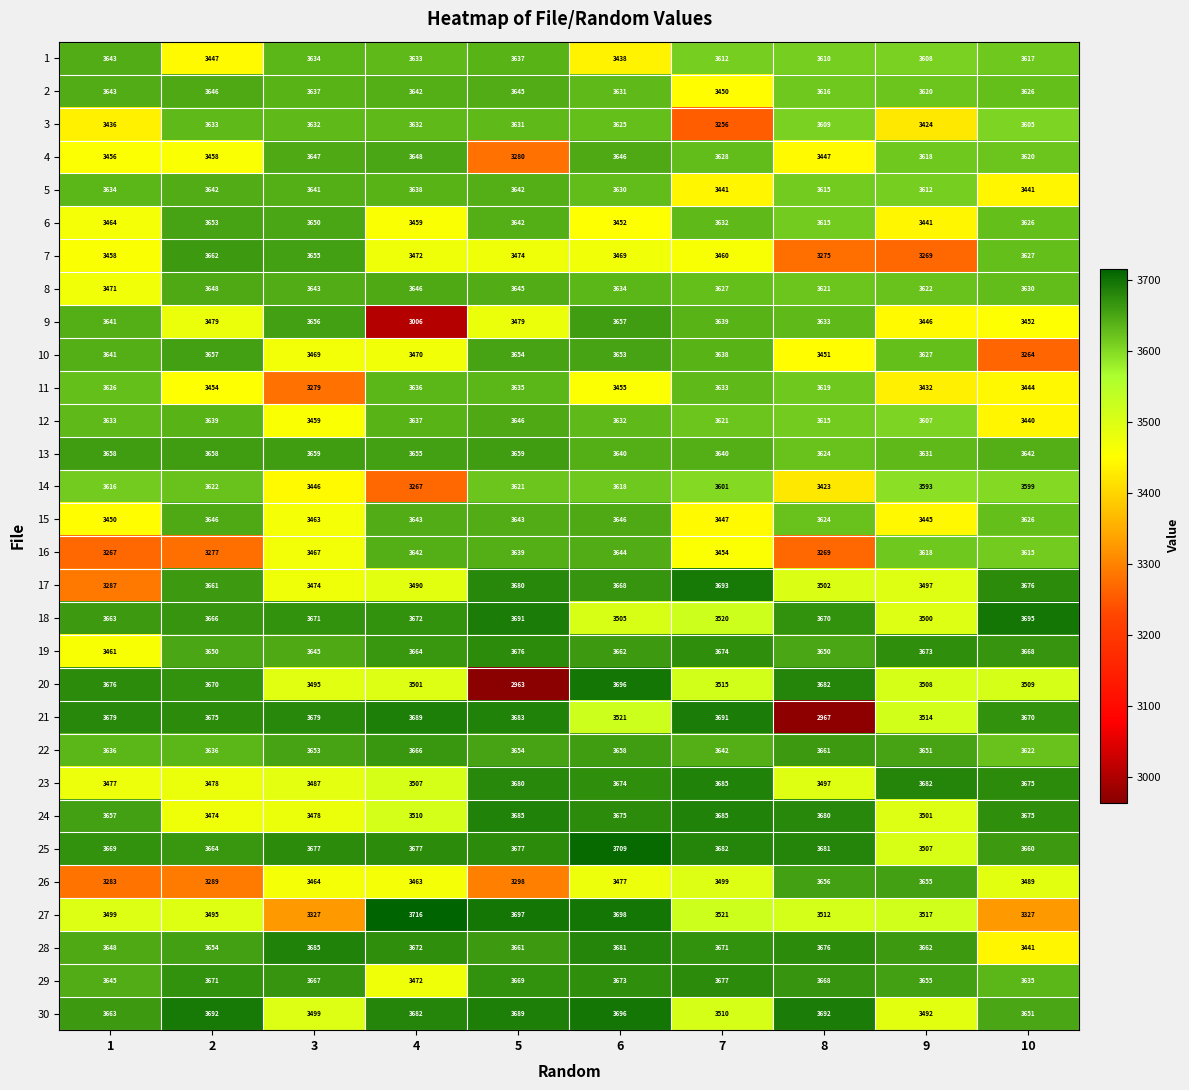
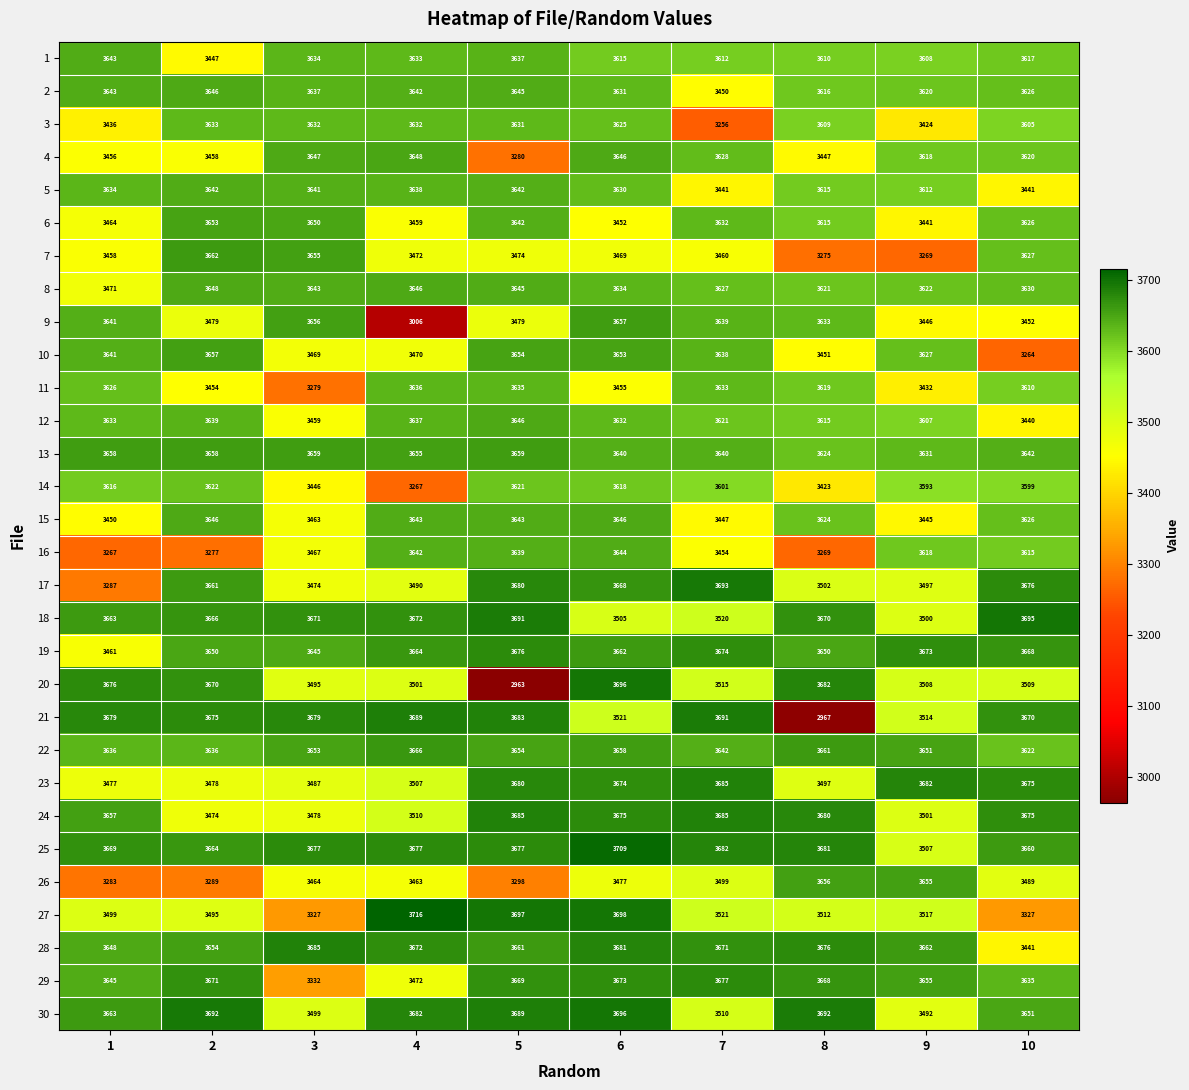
1, 6: 3438 -> 3615
11, 10: 3444 -> 3610
29, 3: 3667 -> 3332
